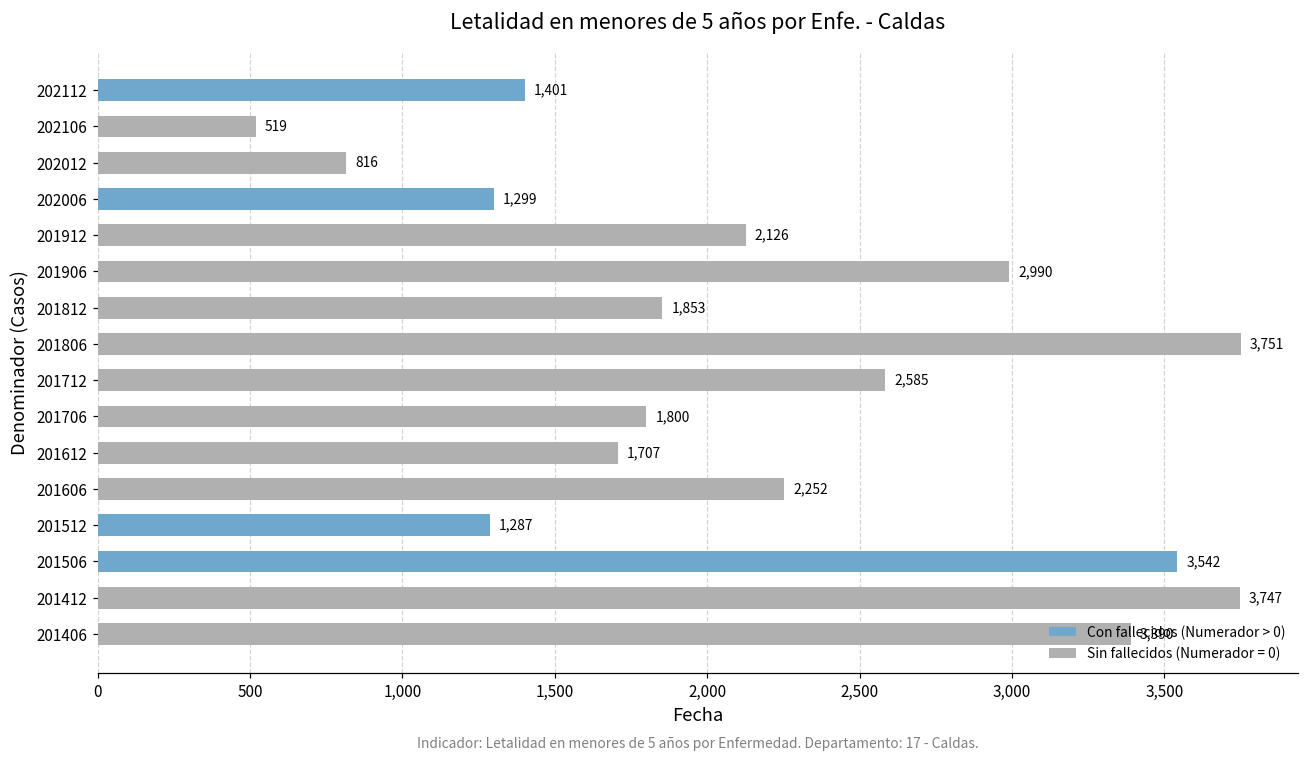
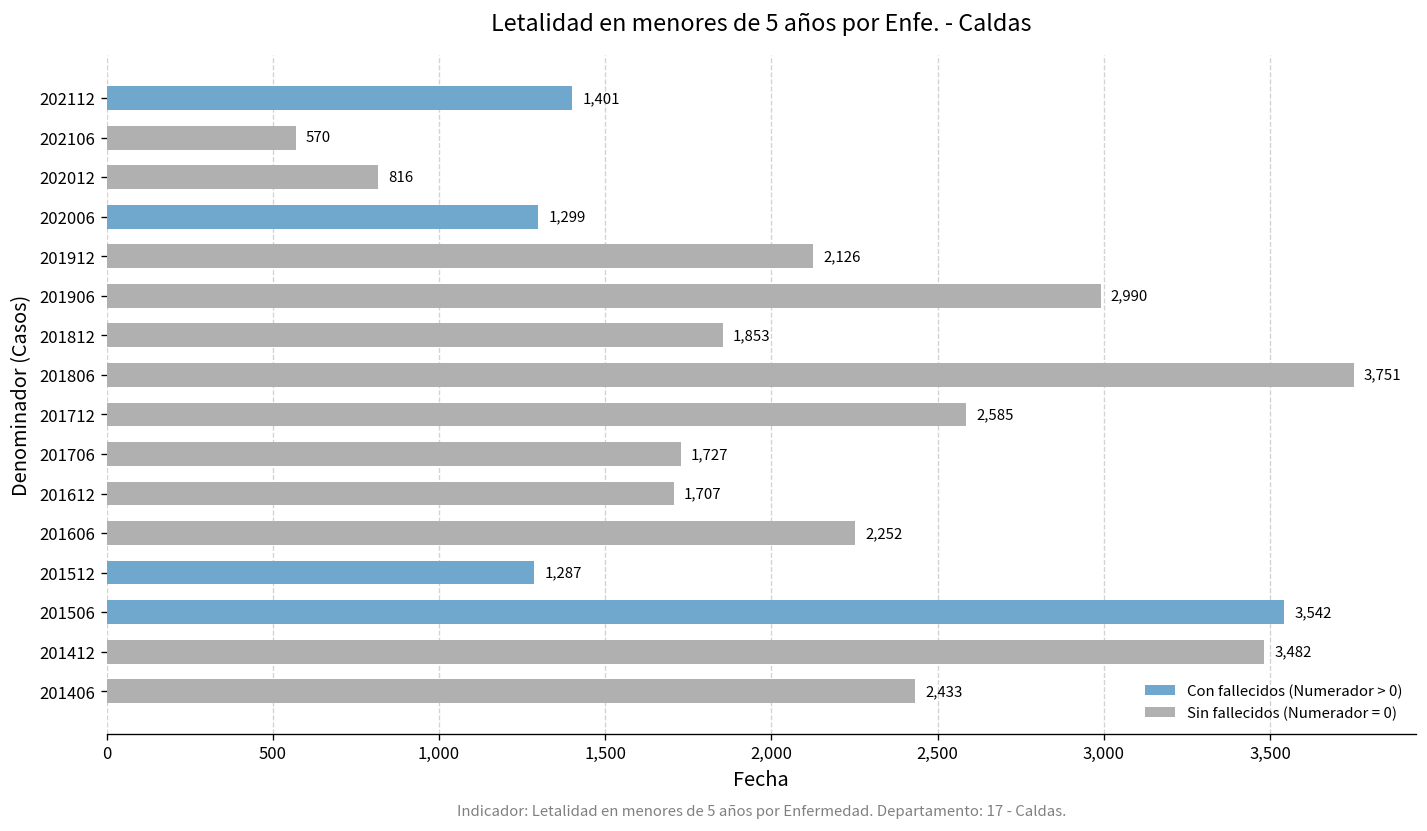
202106: 519 -> 570
201706: 1,800 -> 1,727
201412: 3,747 -> 3,482
201406: 3,390 -> 2,433
